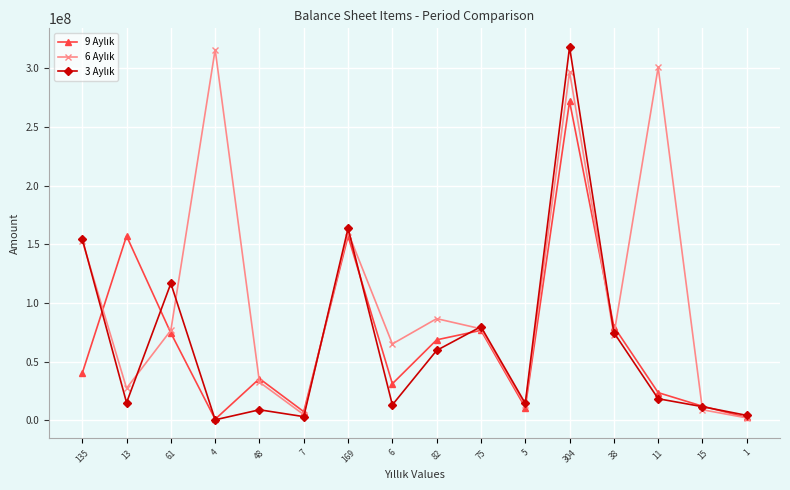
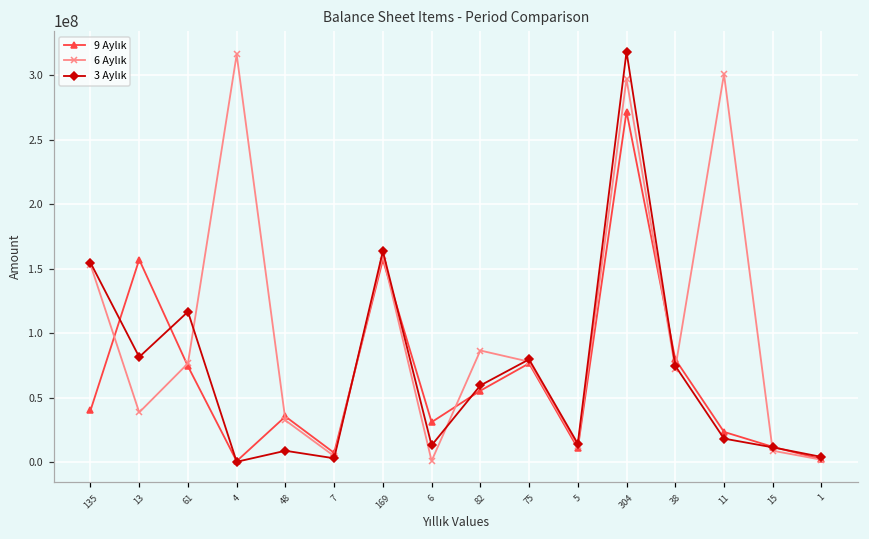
6 Aylık, 13: 27000000 -> 39000000
3 Aylık, 13: 15000000 -> 82000000
6 Aylık, 6: 65000000 -> 1000000
9 Aylık, 82: 69000000 -> 55000000
